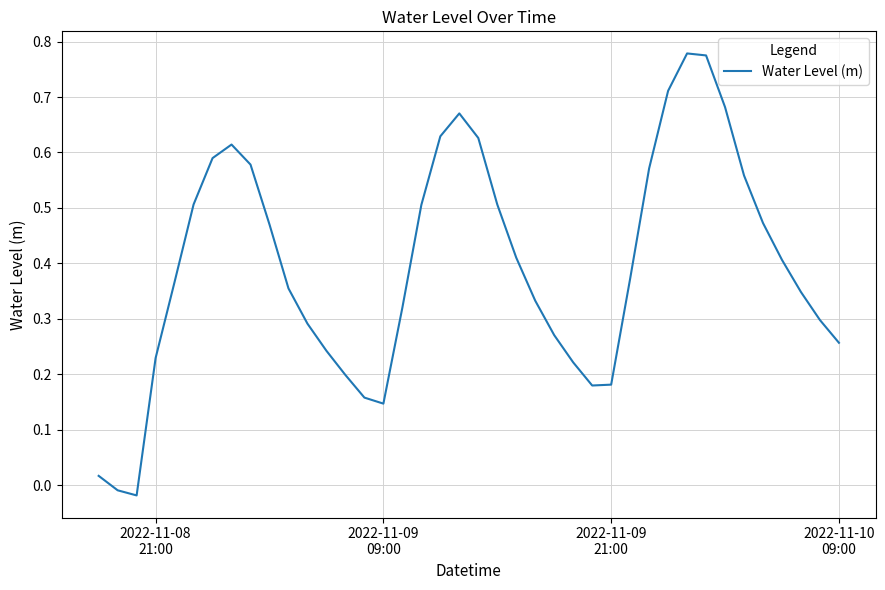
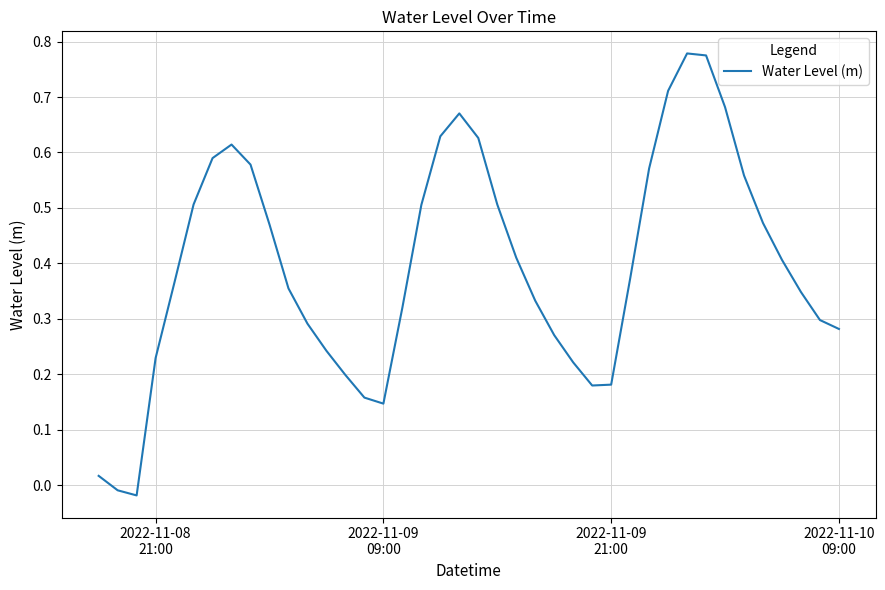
2022-11-10 09:00: 0.26 -> 0.28
